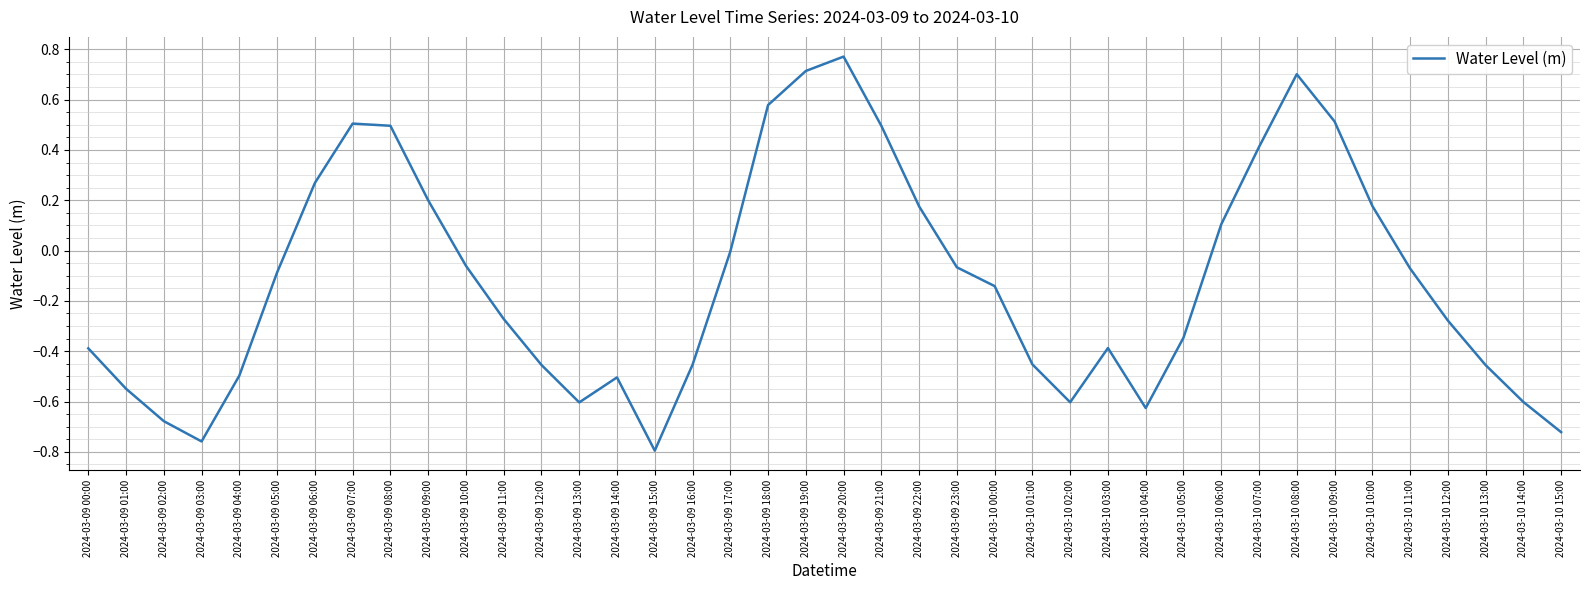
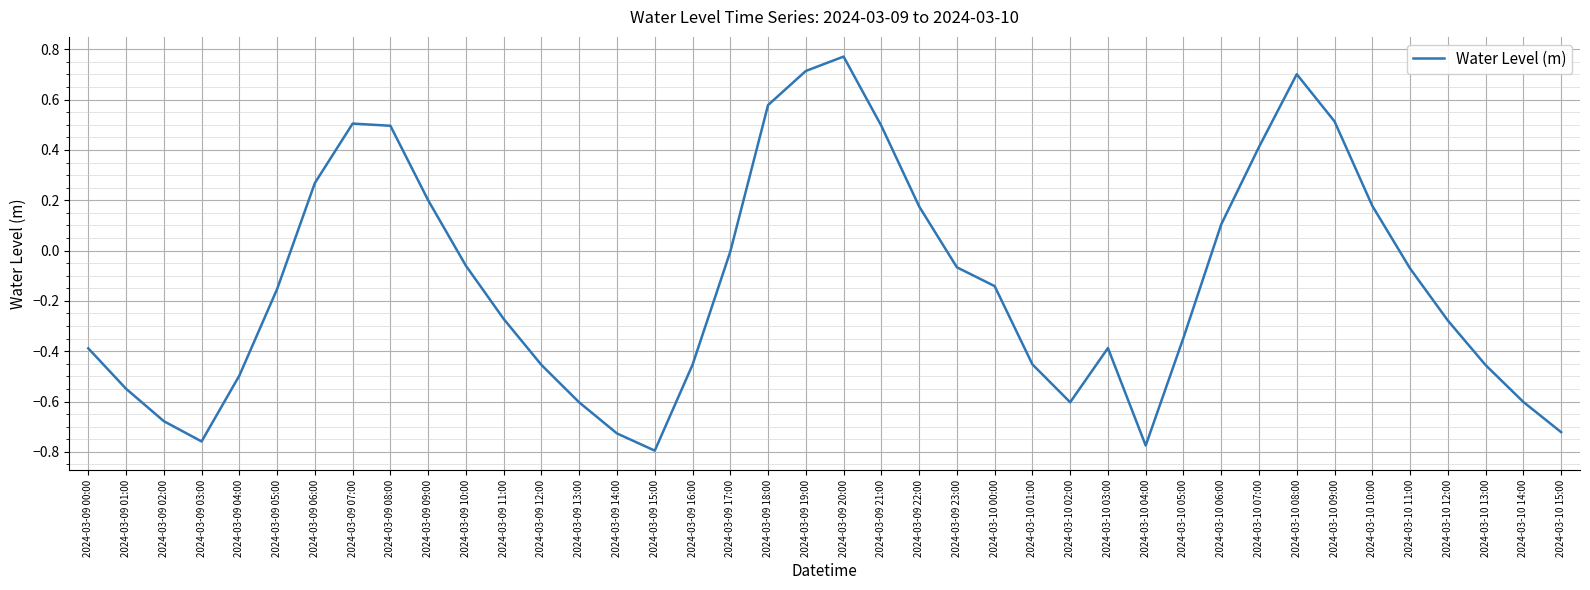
2024-03-09 05:00: -0.09 -> -0.15
2024-03-09 14:00: -0.50 -> -0.73
2024-03-10 04:00: -0.63 -> -0.77
